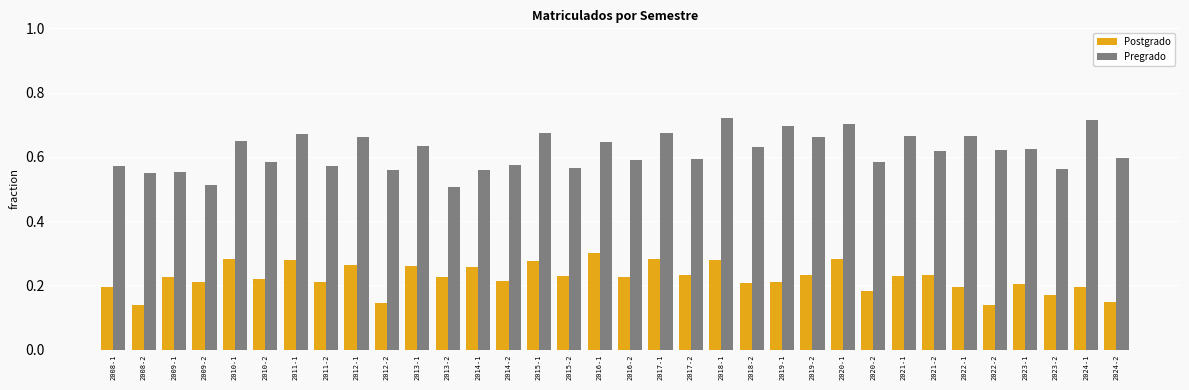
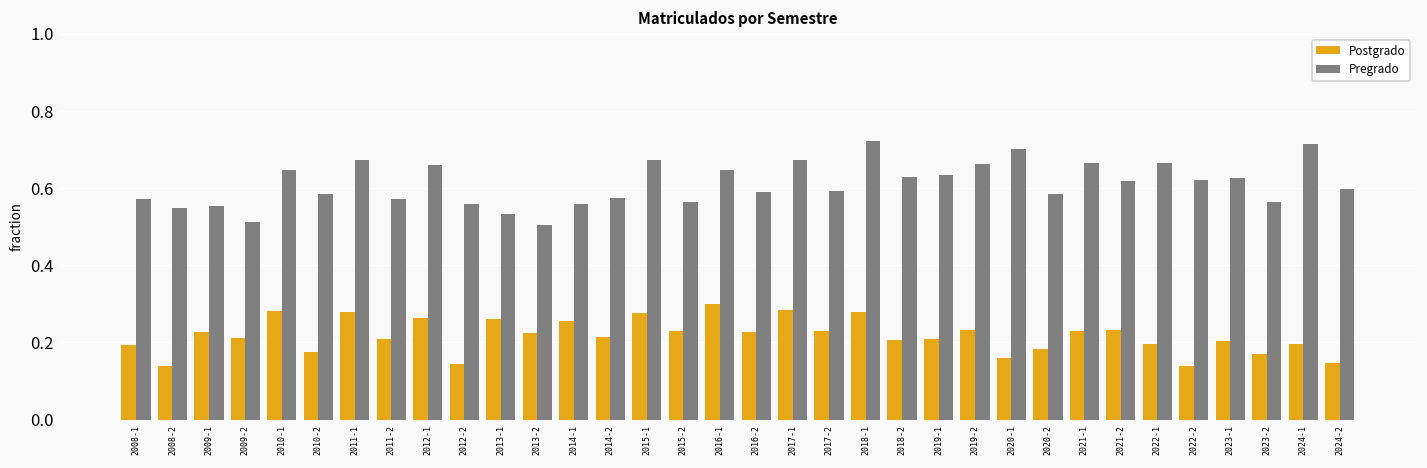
Postgrado, 2010-2: 0.22 -> 0.18
Pregrado, 2013-1: 0.63 -> 0.53
Pregrado, 2019-1: 0.70 -> 0.63
Postgrado, 2020-1: 0.28 -> 0.16
